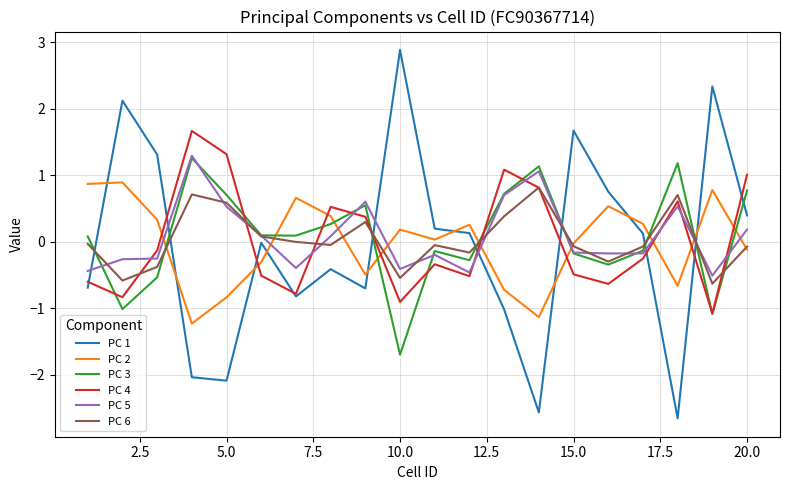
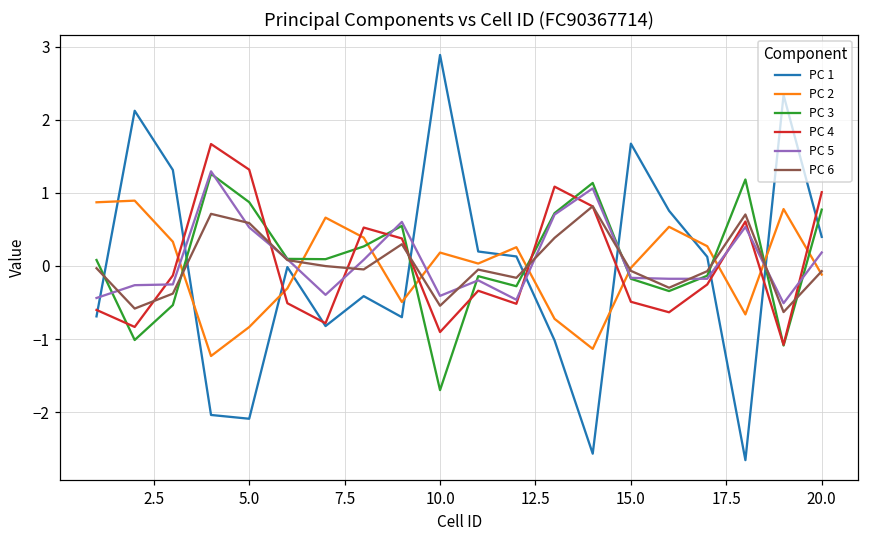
PC 3, 5.0: 0.7 -> 0.9
